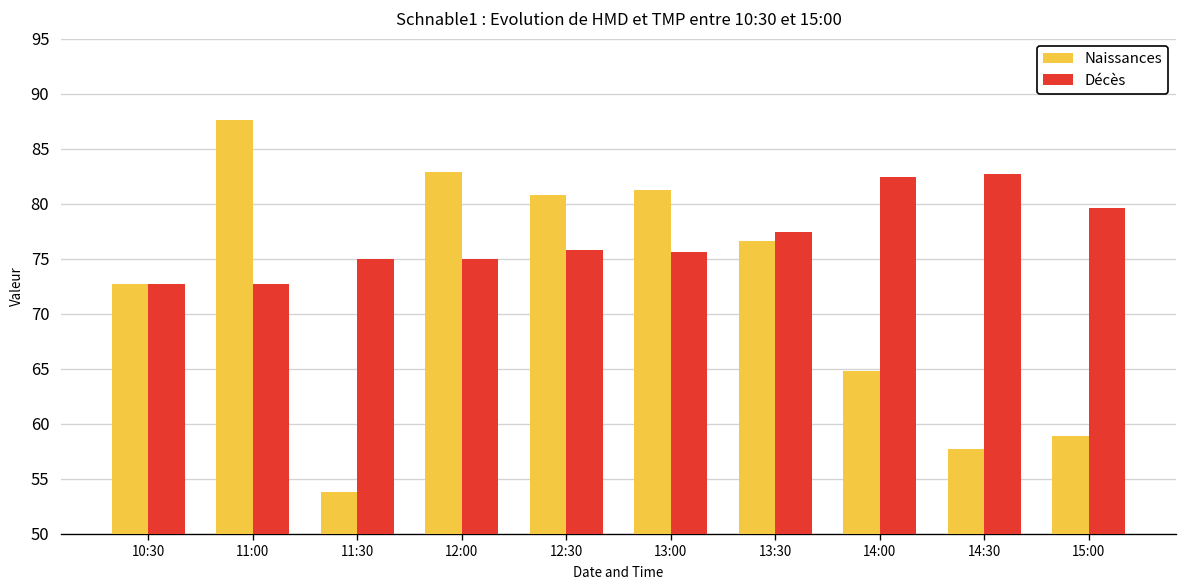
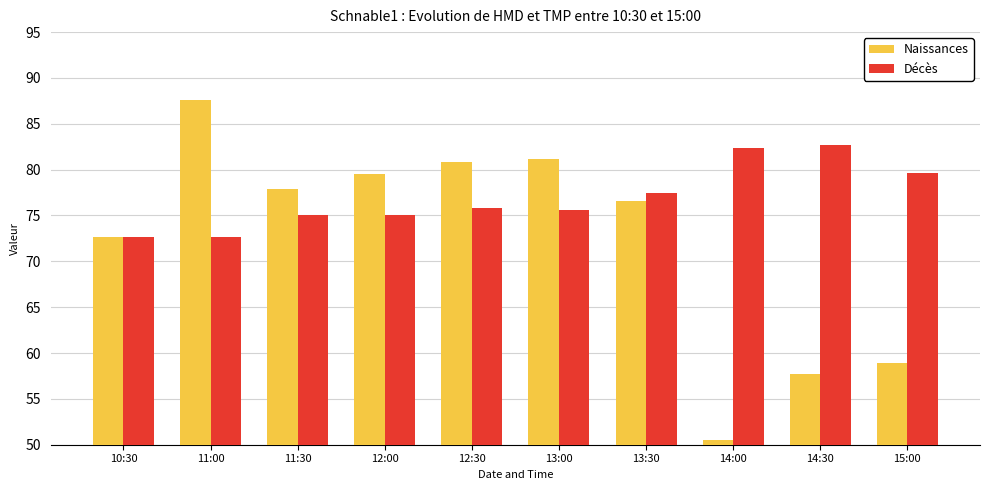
Naissances, 11:30: 54 -> 78
Naissances, 12:00: 83 -> 80
Naissances, 14:00: 65 -> 51
